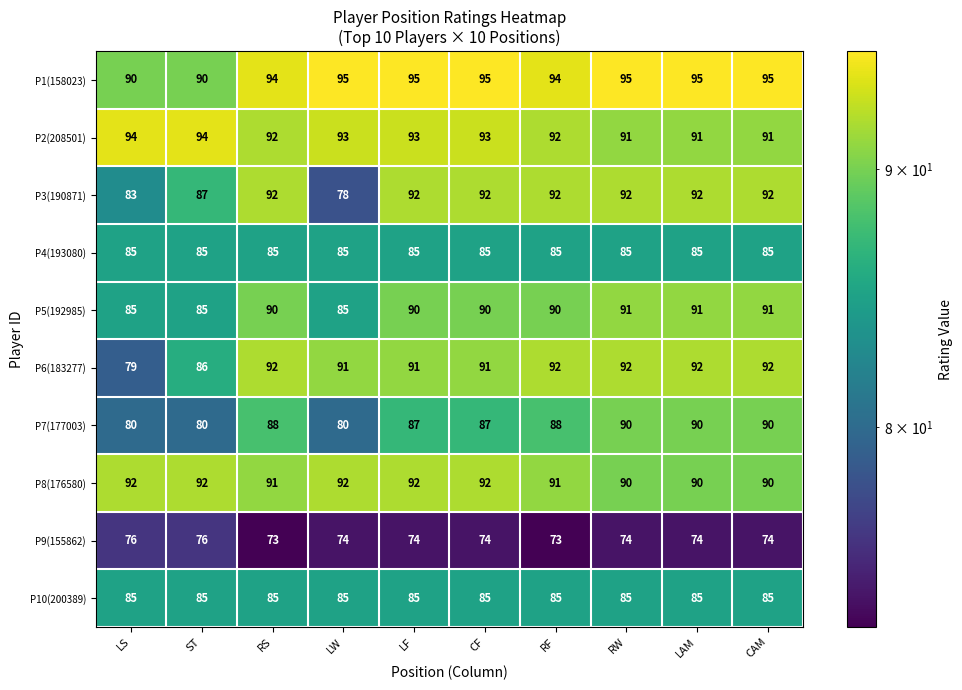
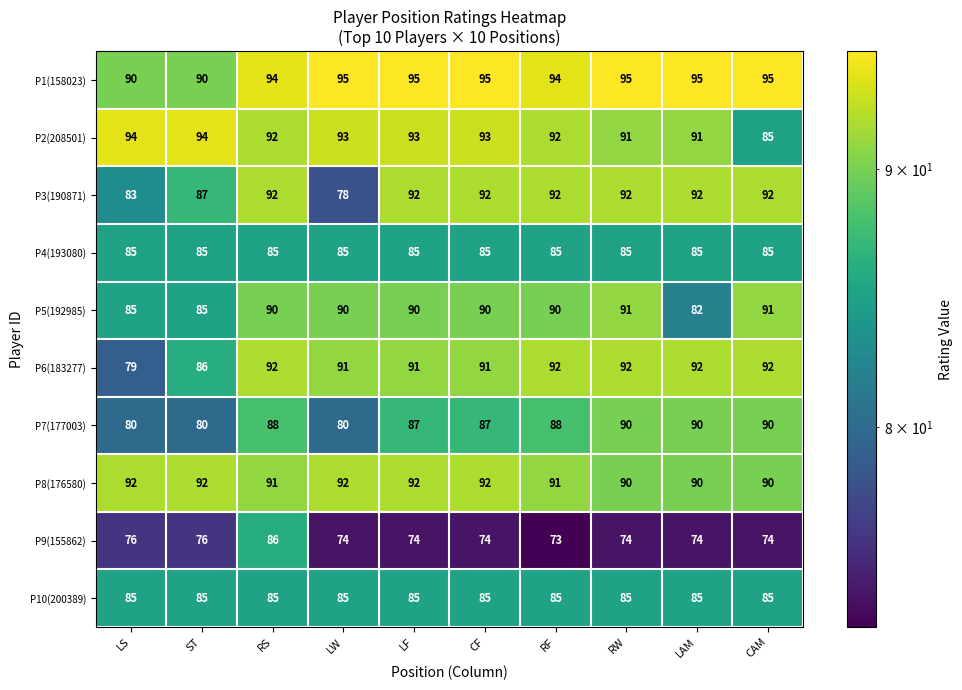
P2(208501), CAM: 91 -> 85
P5(192985), LW: 85 -> 90
P5(192985), LAM: 91 -> 82
P9(155862), RS: 73 -> 86
